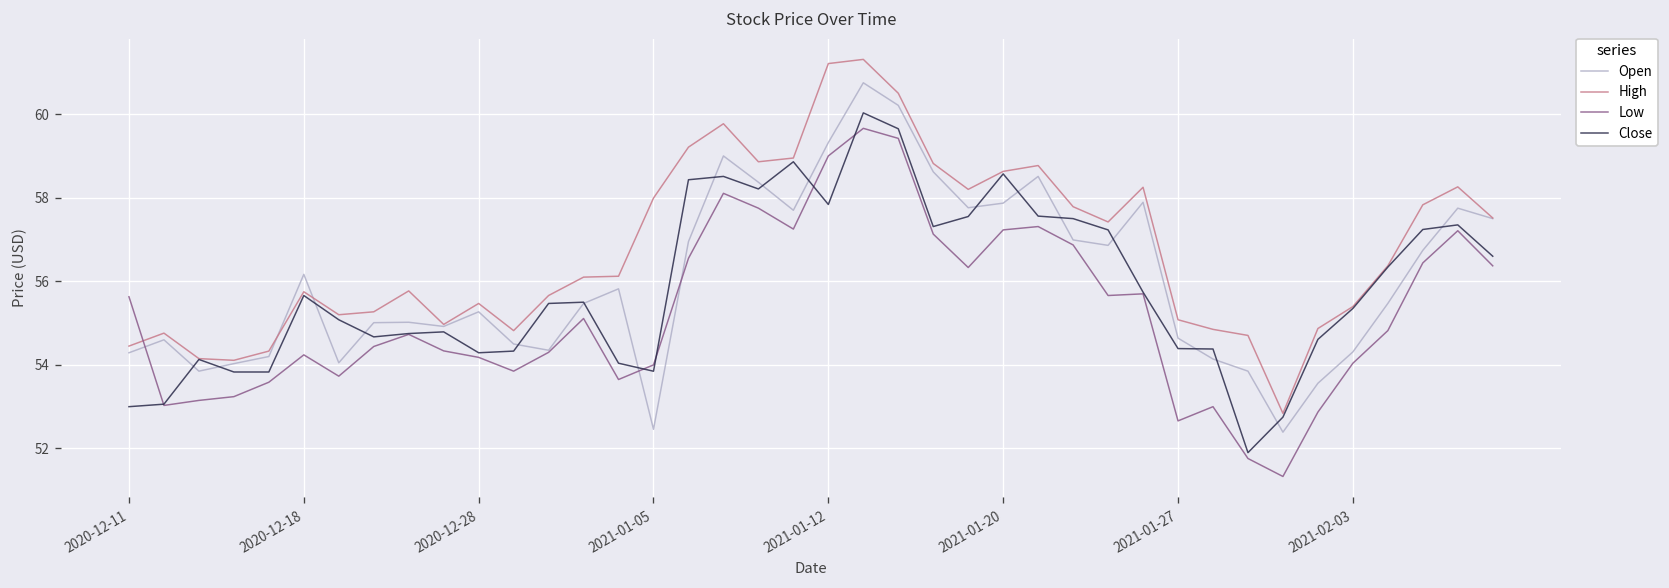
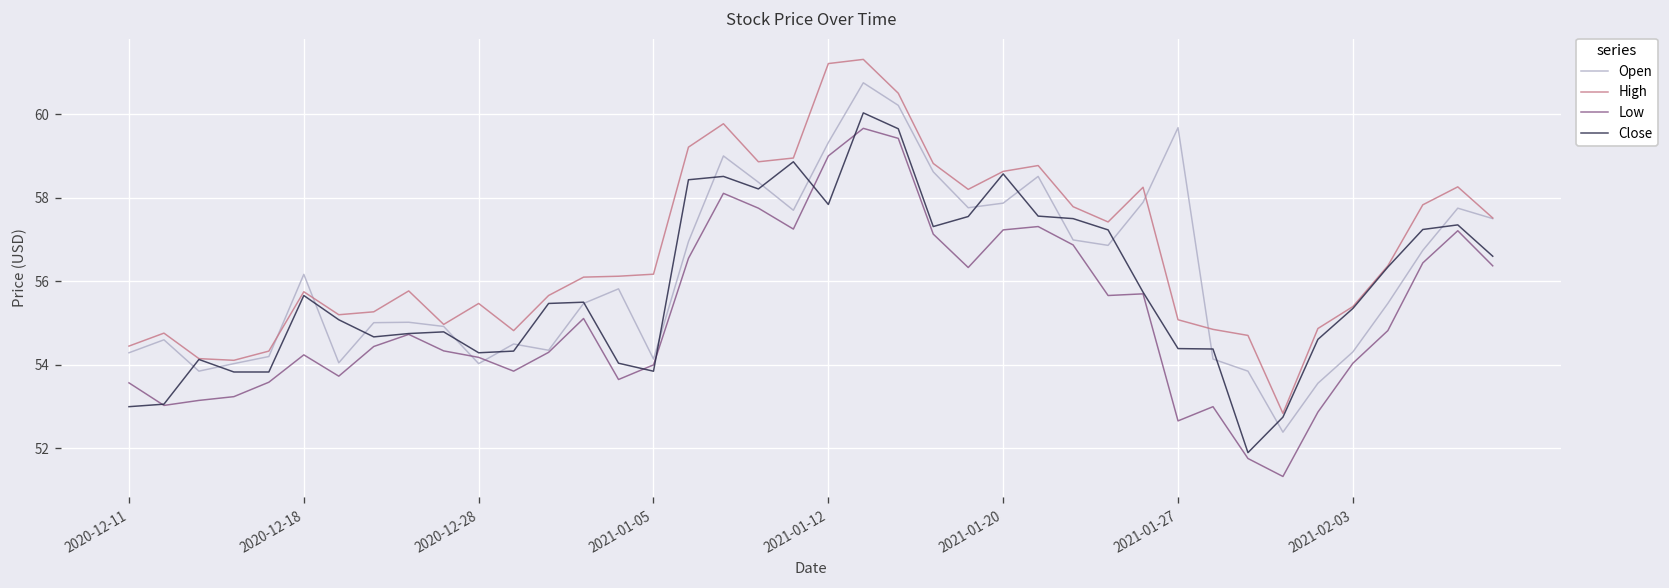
Low, 2020-12-11: 55.6 -> 53.6
Open, 2020-12-28: 55.3 -> 54.0
Open, 2021-01-05: 52.5 -> 54.1
High, 2021-01-05: 58.0 -> 56.2
Open, 2021-01-27: 54.6 -> 59.7
